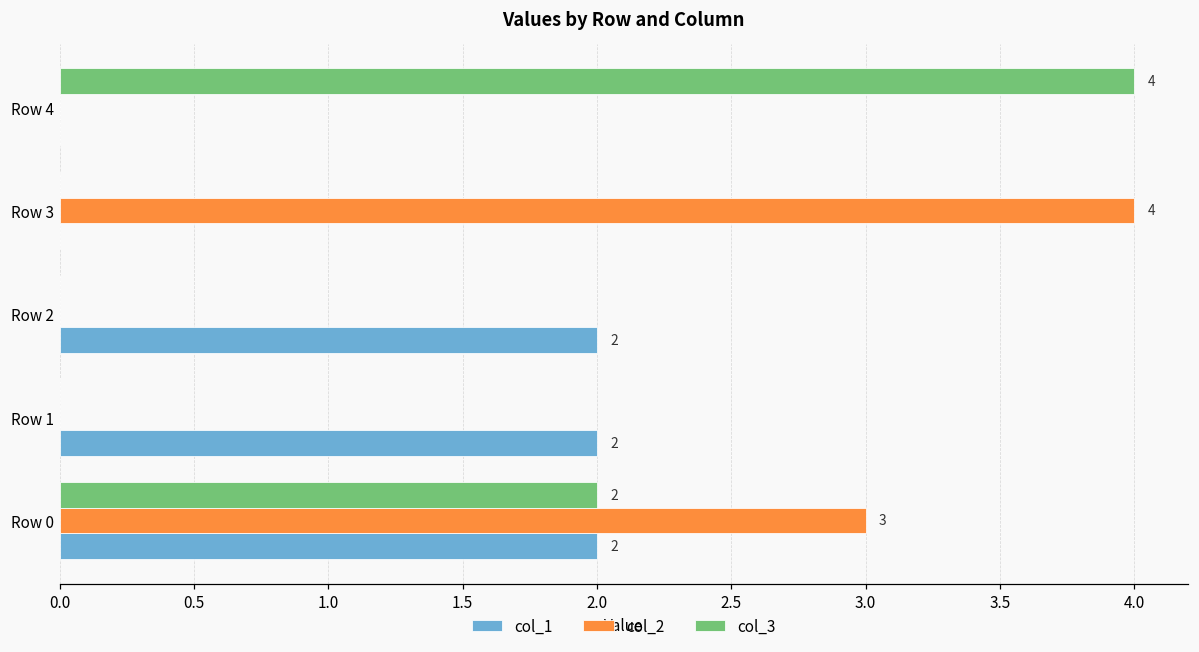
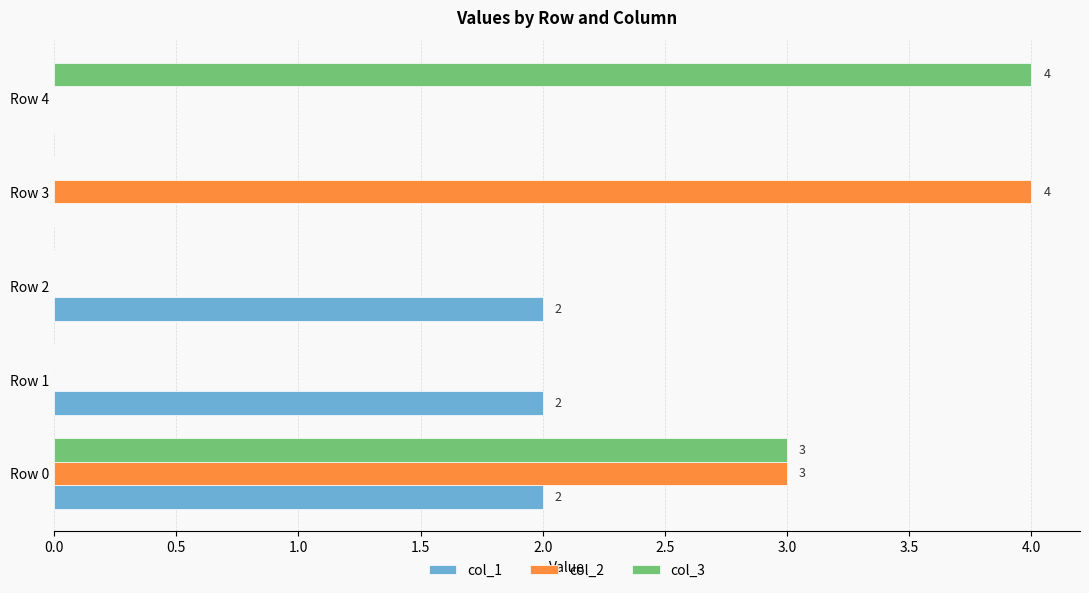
col_3, Row 0: 2 -> 3
